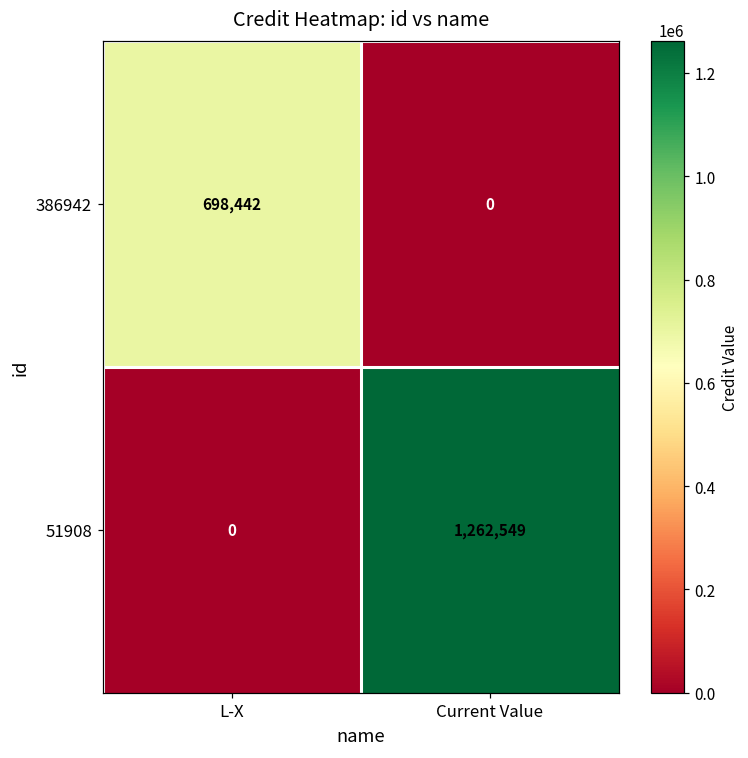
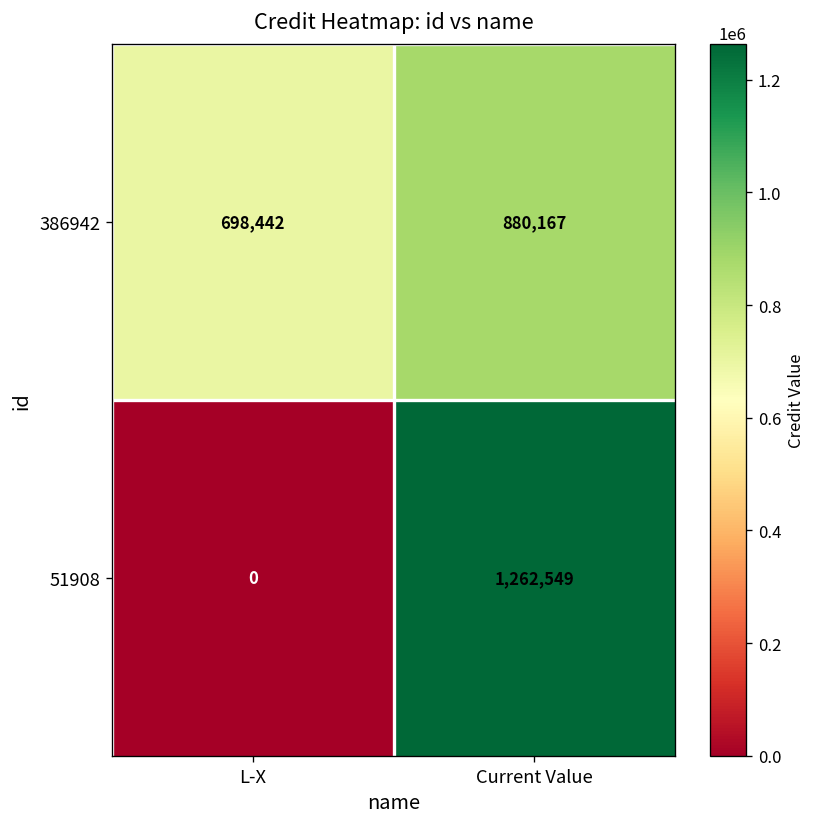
386942, Current Value: 0 -> 880,167
